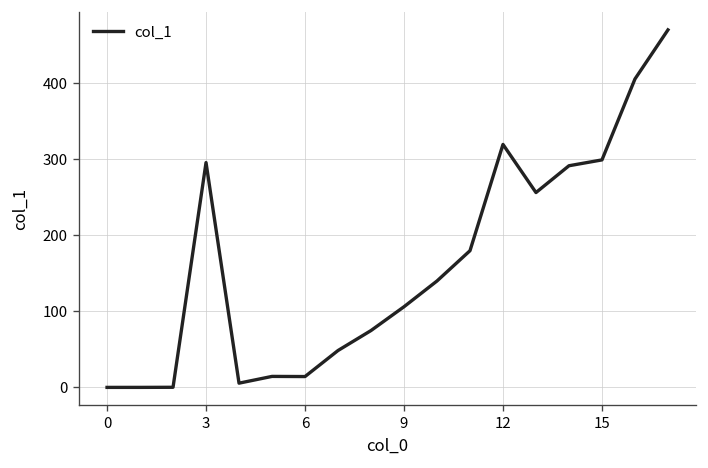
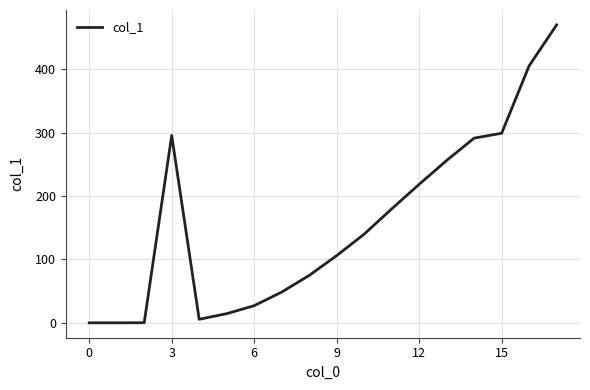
6: 10 -> 30
12: 320 -> 220
